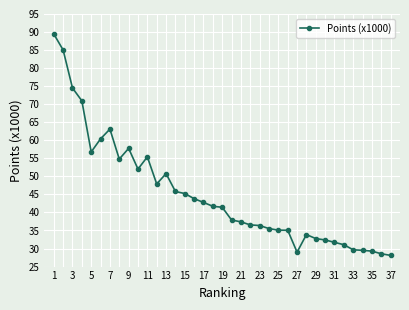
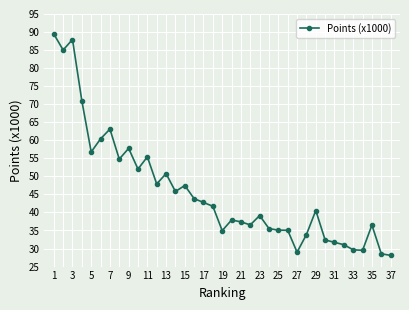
3: 74 -> 88
15: 45 -> 47
19: 41 -> 35
23: 36 -> 39
29: 33 -> 41
35: 29 -> 36
